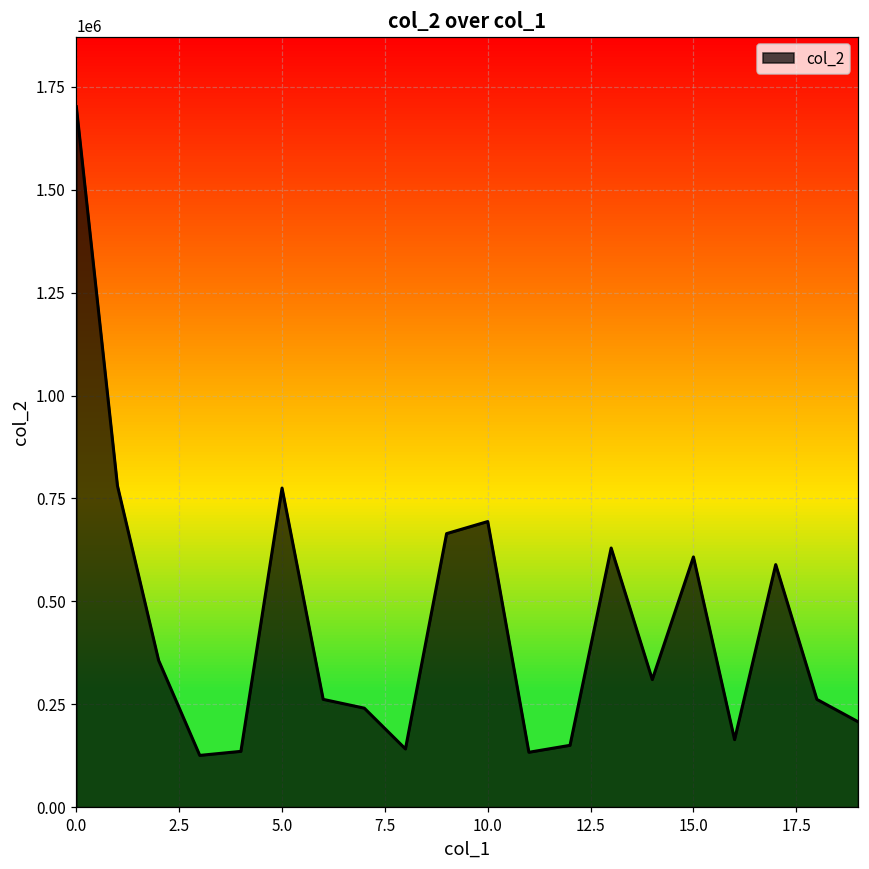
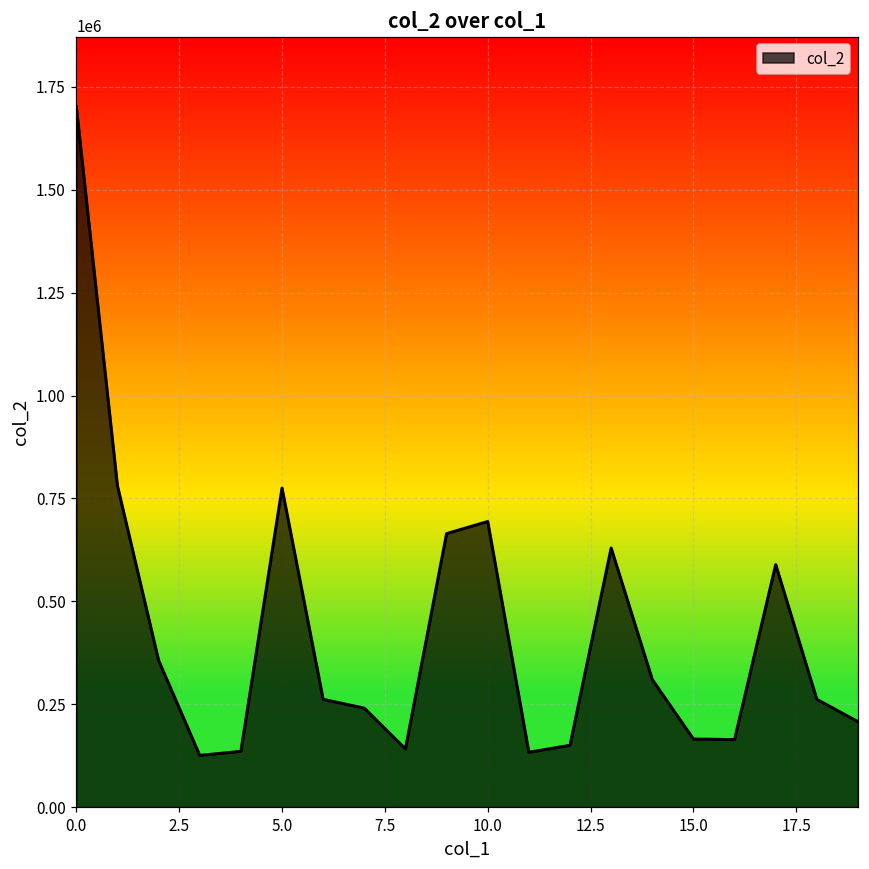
15.0: 610000 -> 170000
